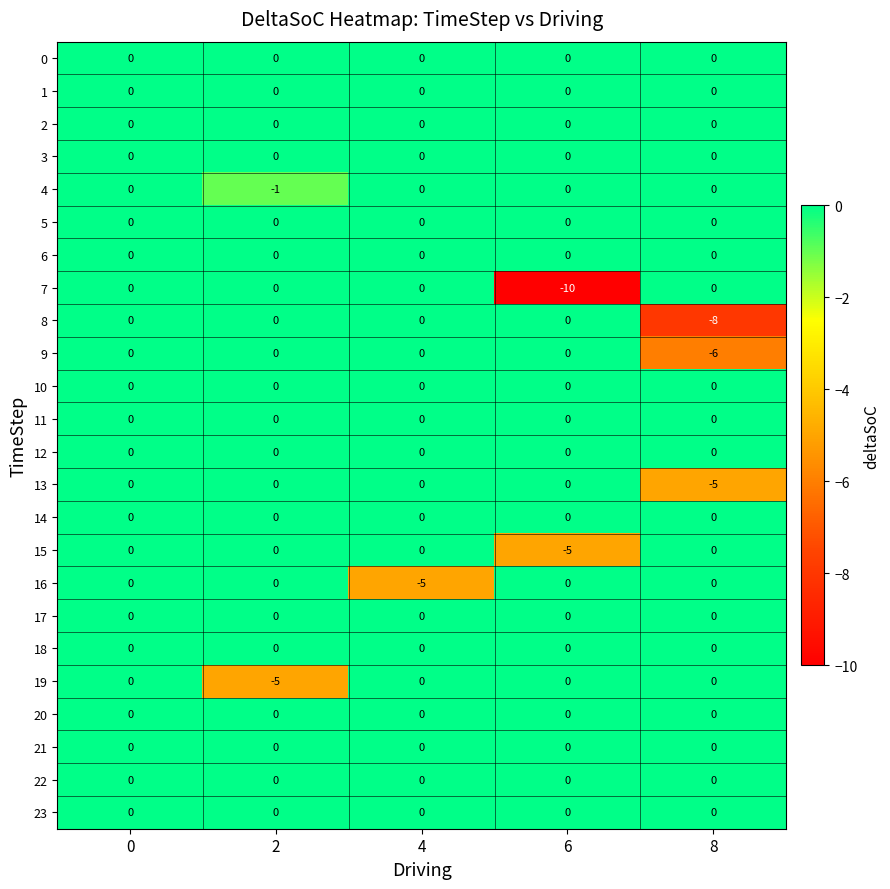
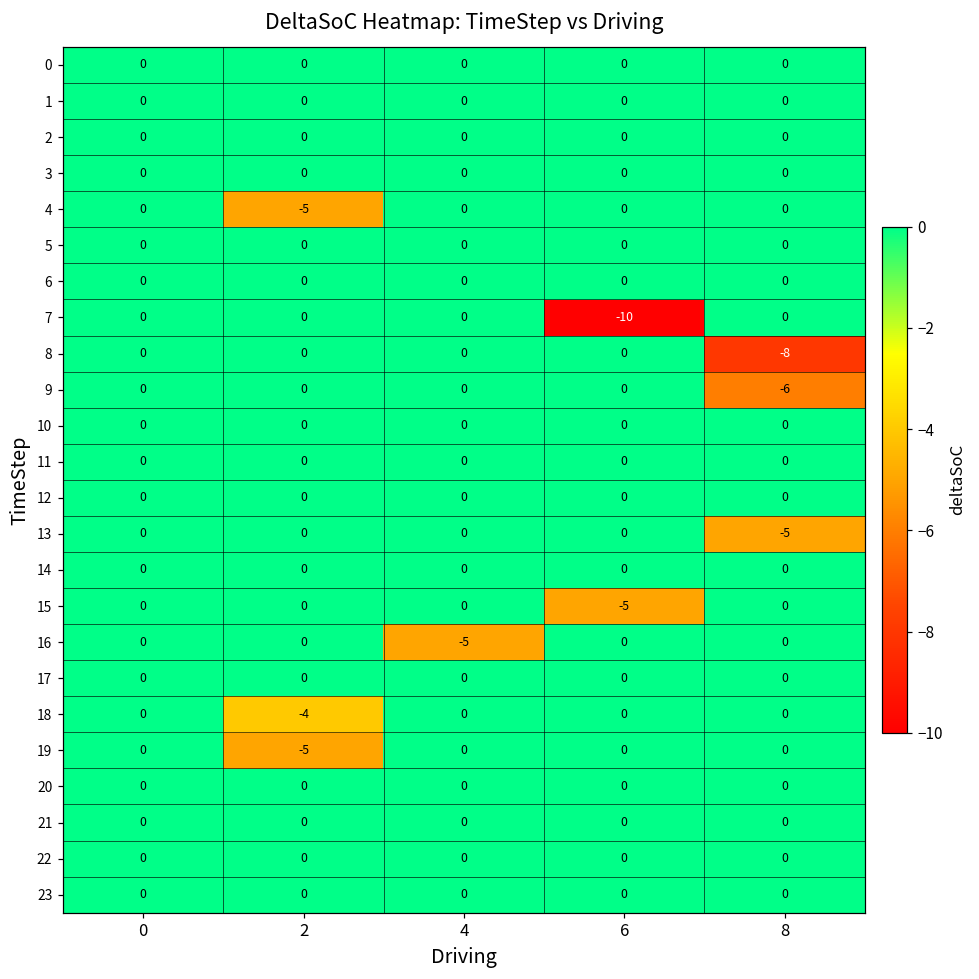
4, 2: -1 -> -5
18, 2: 0 -> -4
